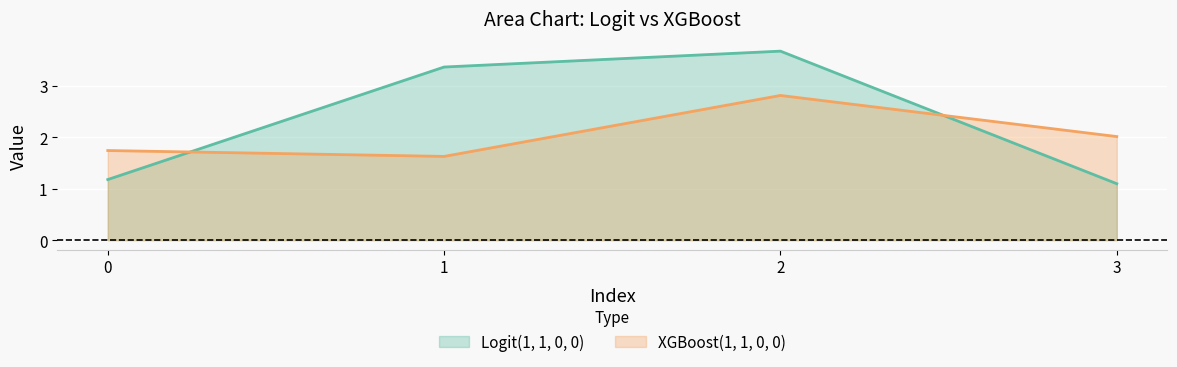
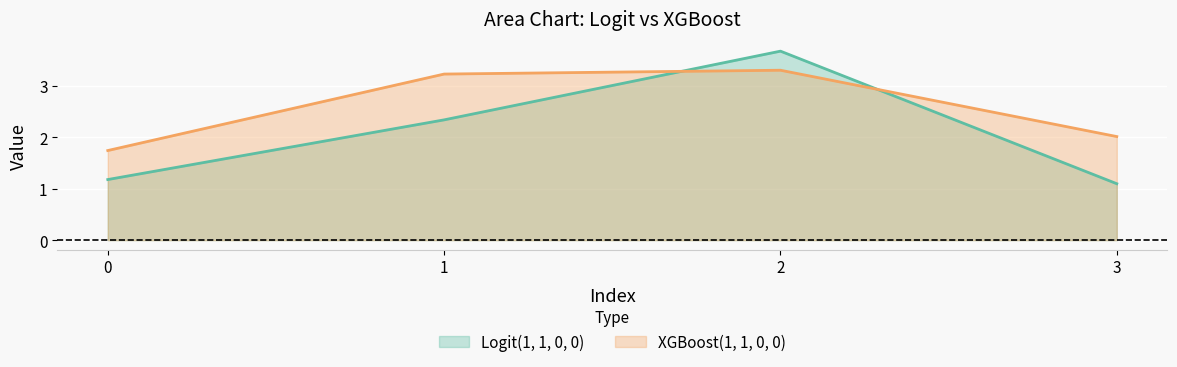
Logit(1, 1, 0, 0), 1: 3.4 -> 2.3
XGBoost(1, 1, 0, 0), 1: 1.6 -> 3.2
XGBoost(1, 1, 0, 0), 2: 2.8 -> 3.3
